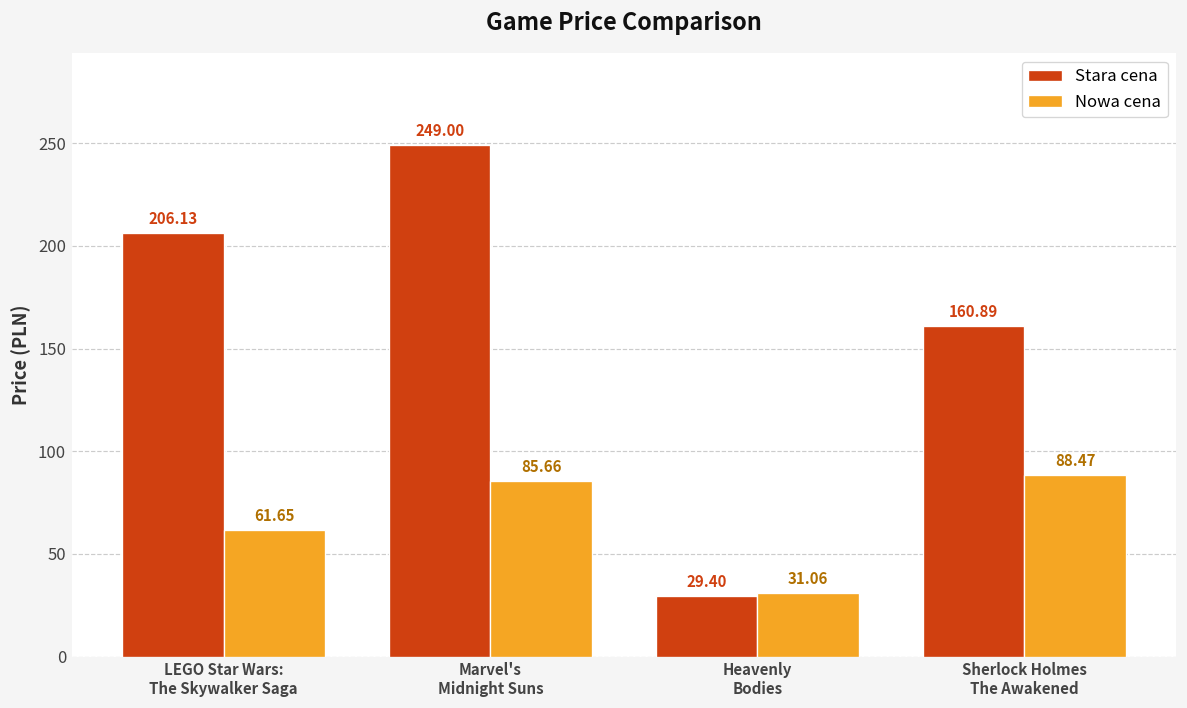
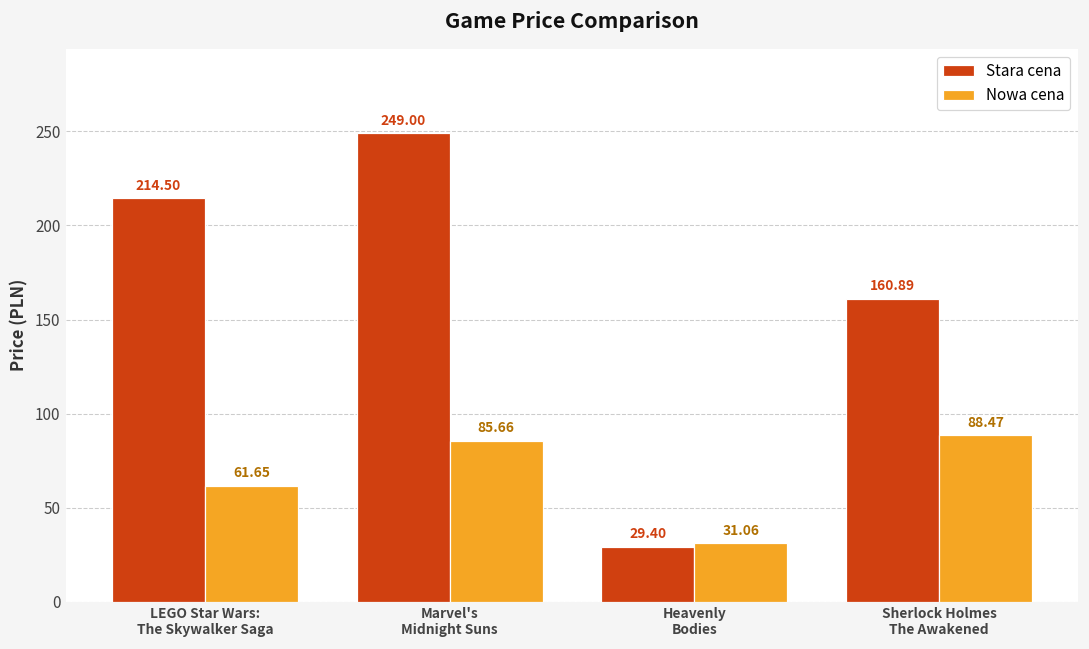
Stara cena, LEGO Star Wars: The Skywalker Saga: 206.13 -> 214.50
